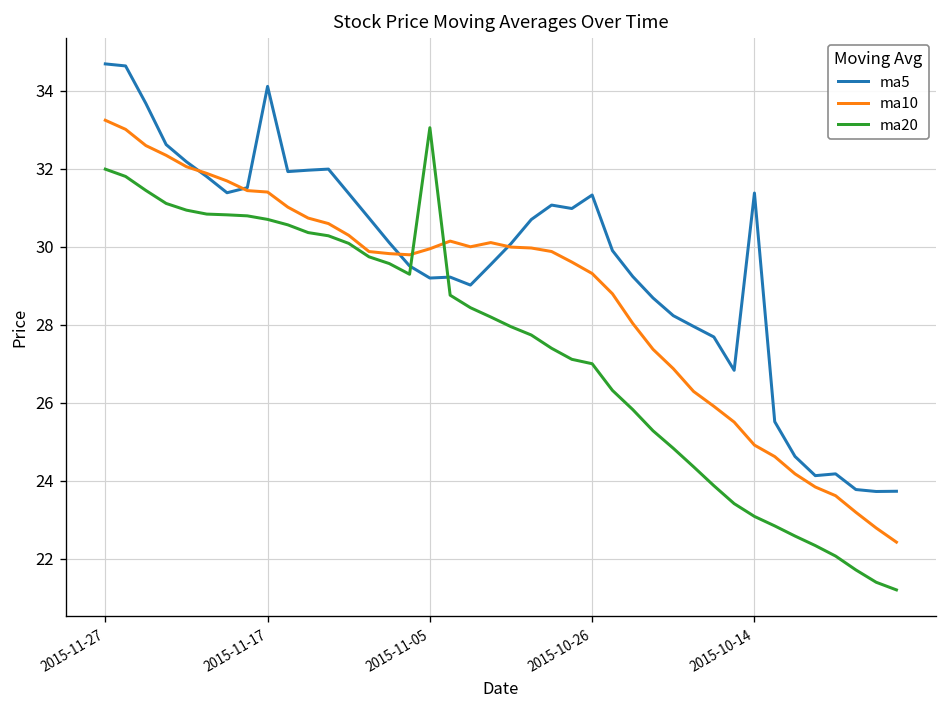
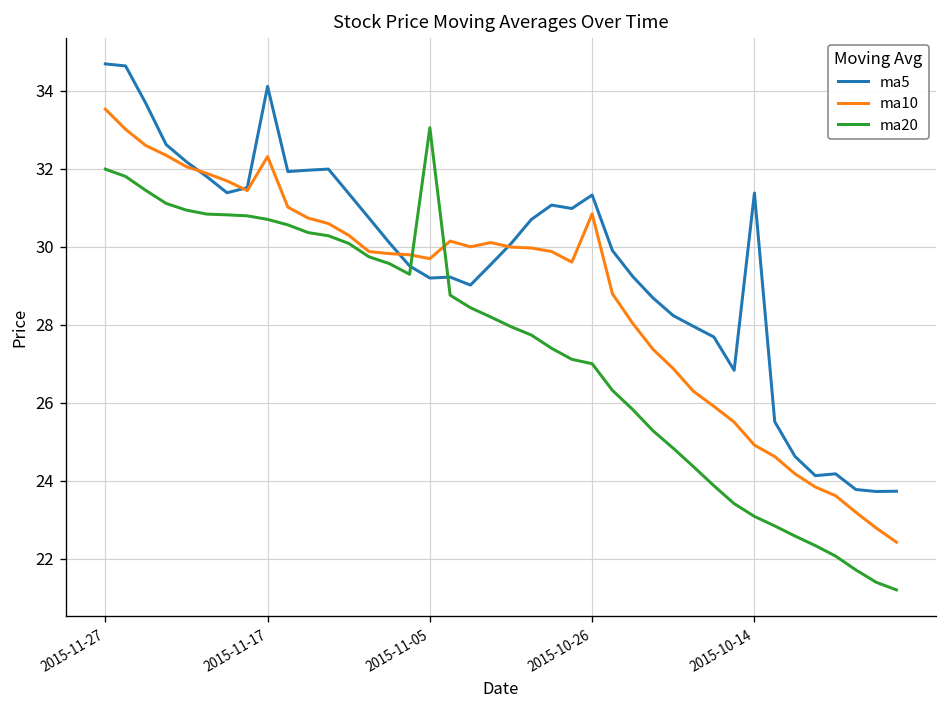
ma10, 2015-11-27: 33.2 -> 33.5
ma10, 2015-11-17: 31.4 -> 32.3
ma10, 2015-11-05: 29.9 -> 29.7
ma10, 2015-10-26: 29.3 -> 30.8
